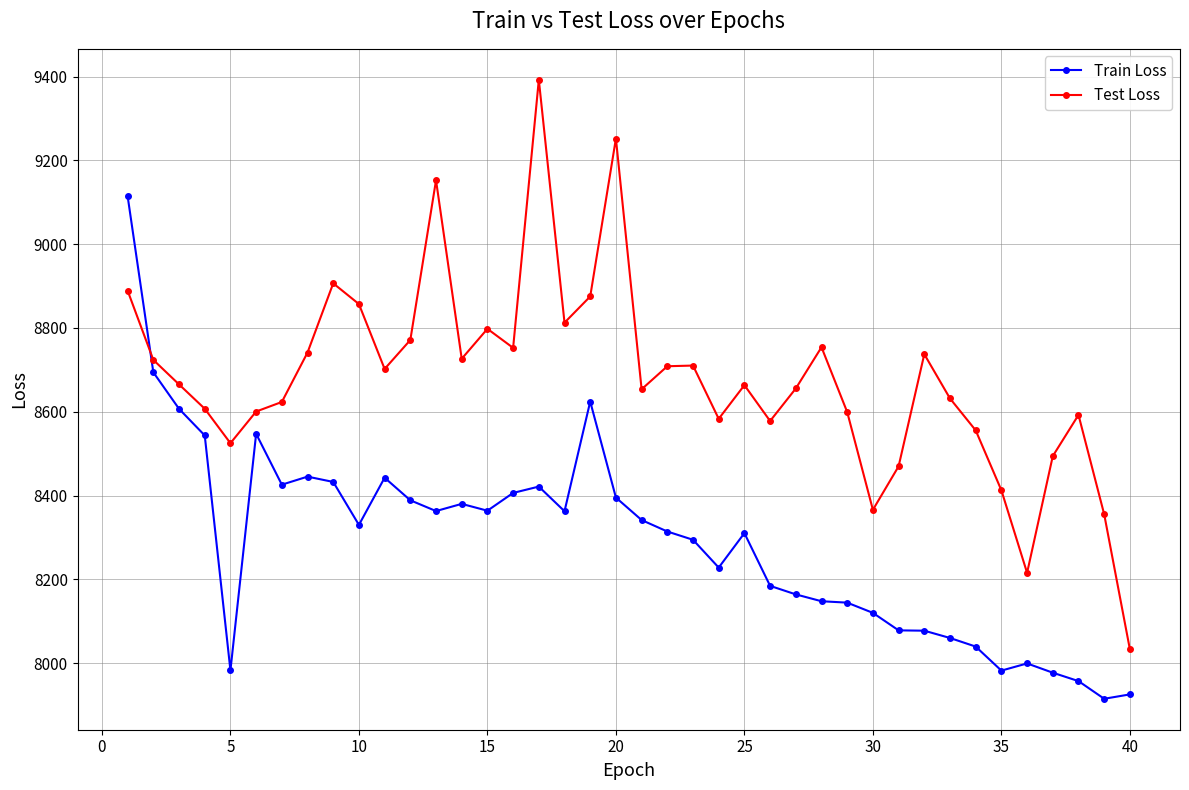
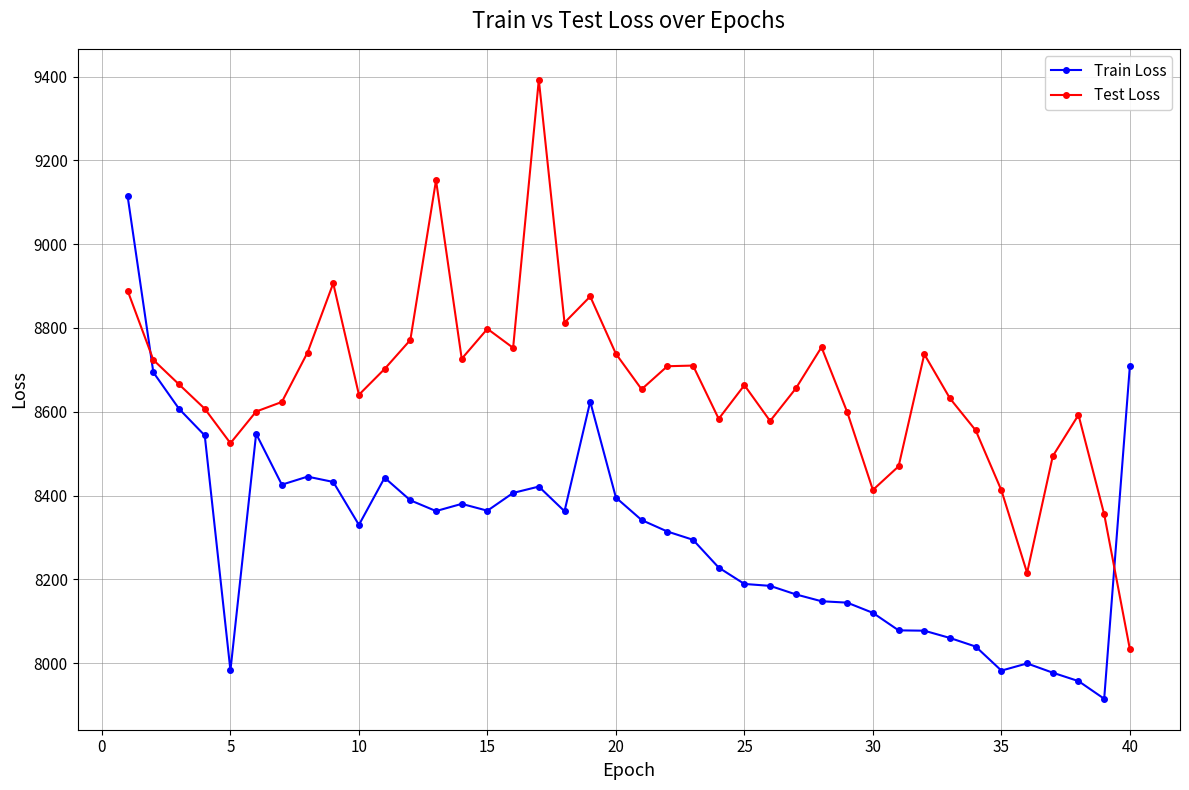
Test Loss, 10: 8860 -> 8640
Test Loss, 20: 9250 -> 8740
Train Loss, 25: 8310 -> 8190
Test Loss, 30: 8370 -> 8410
Train Loss, 40: 7930 -> 8710
